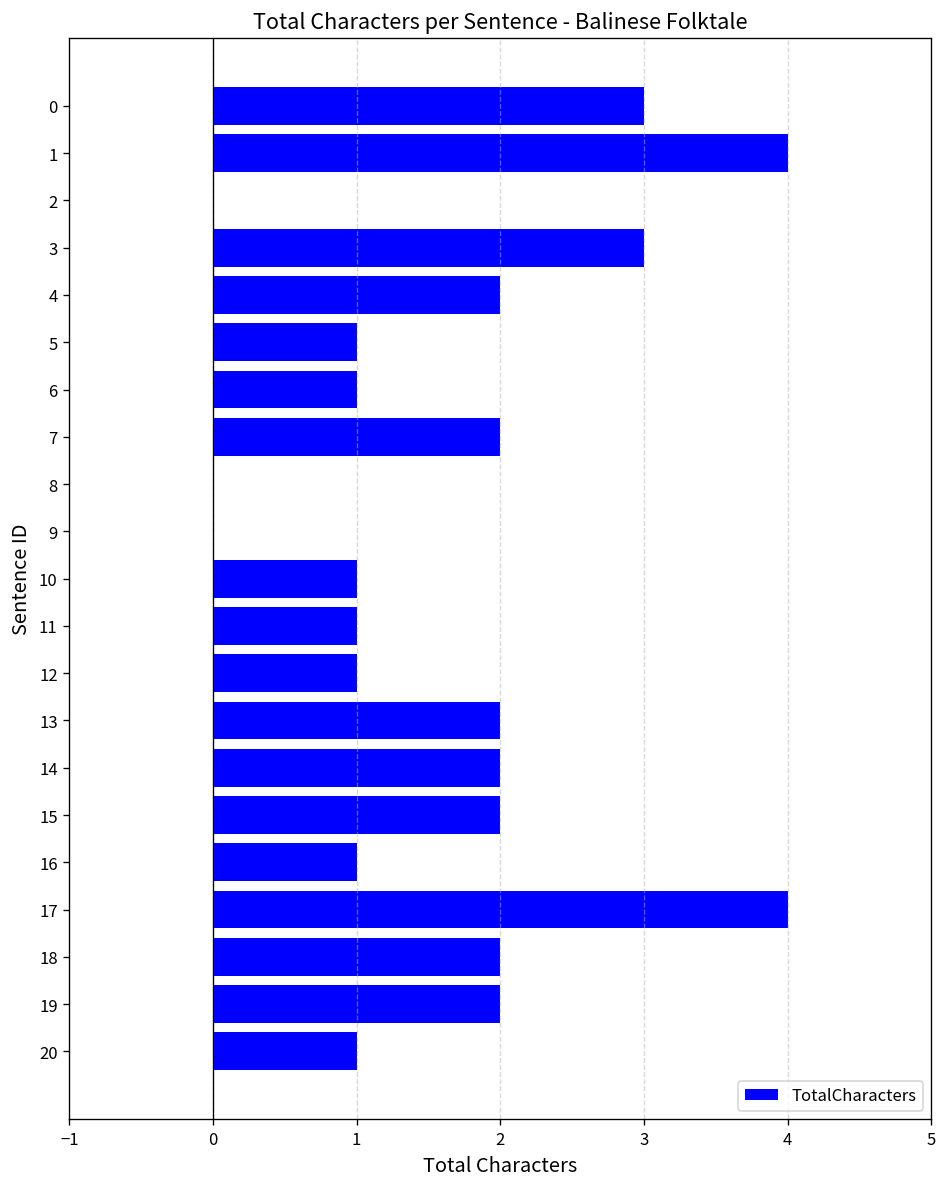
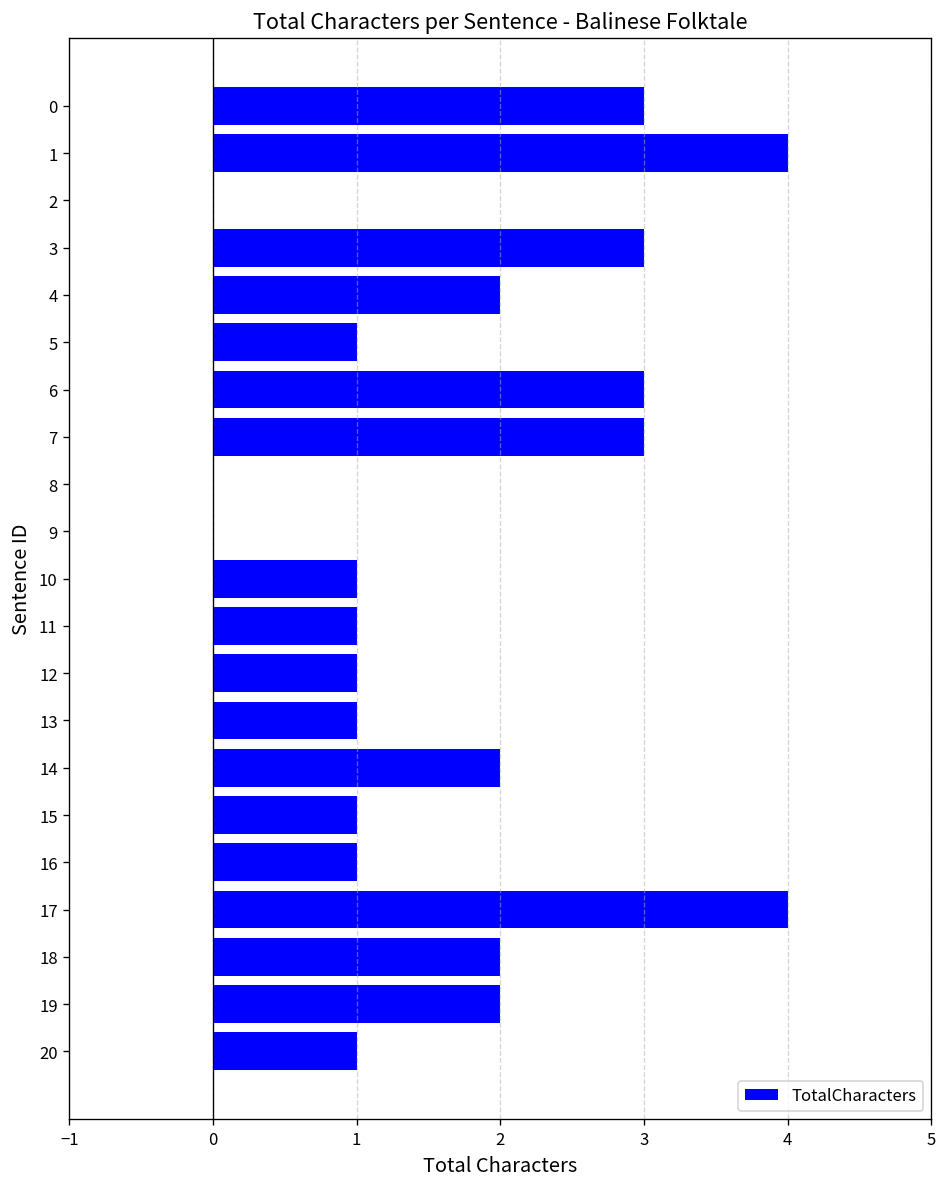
6: 1 -> 3
7: 2 -> 3
13: 2 -> 1
15: 2 -> 1
